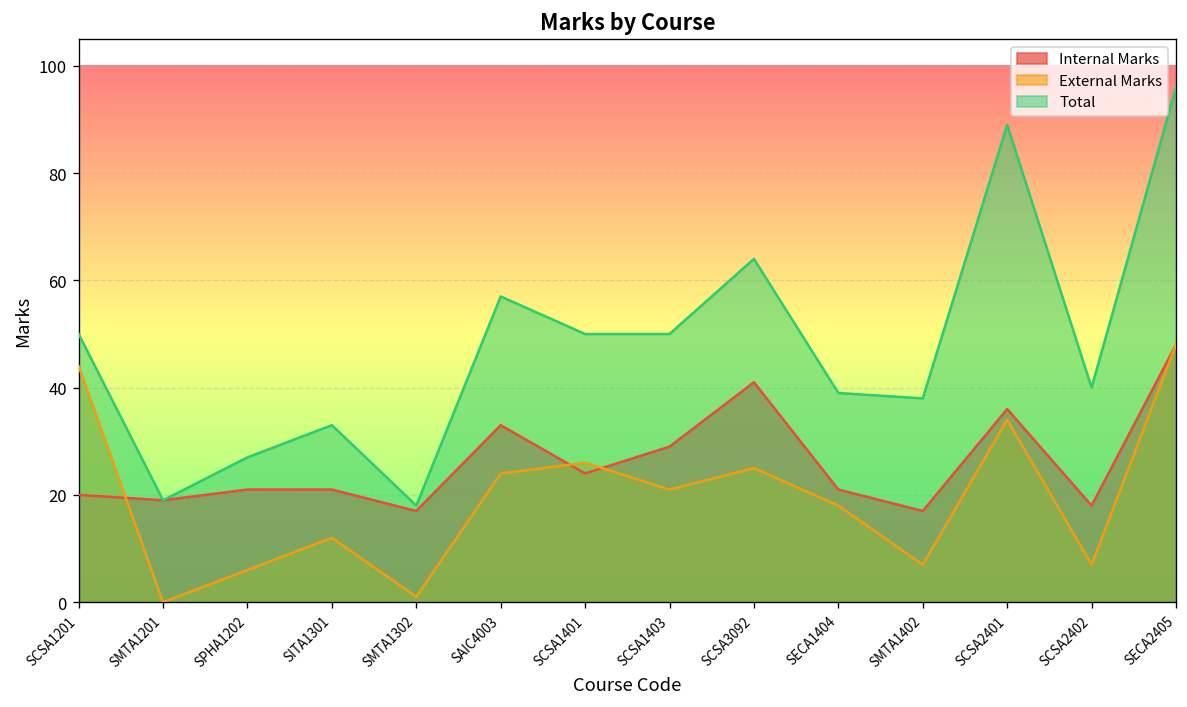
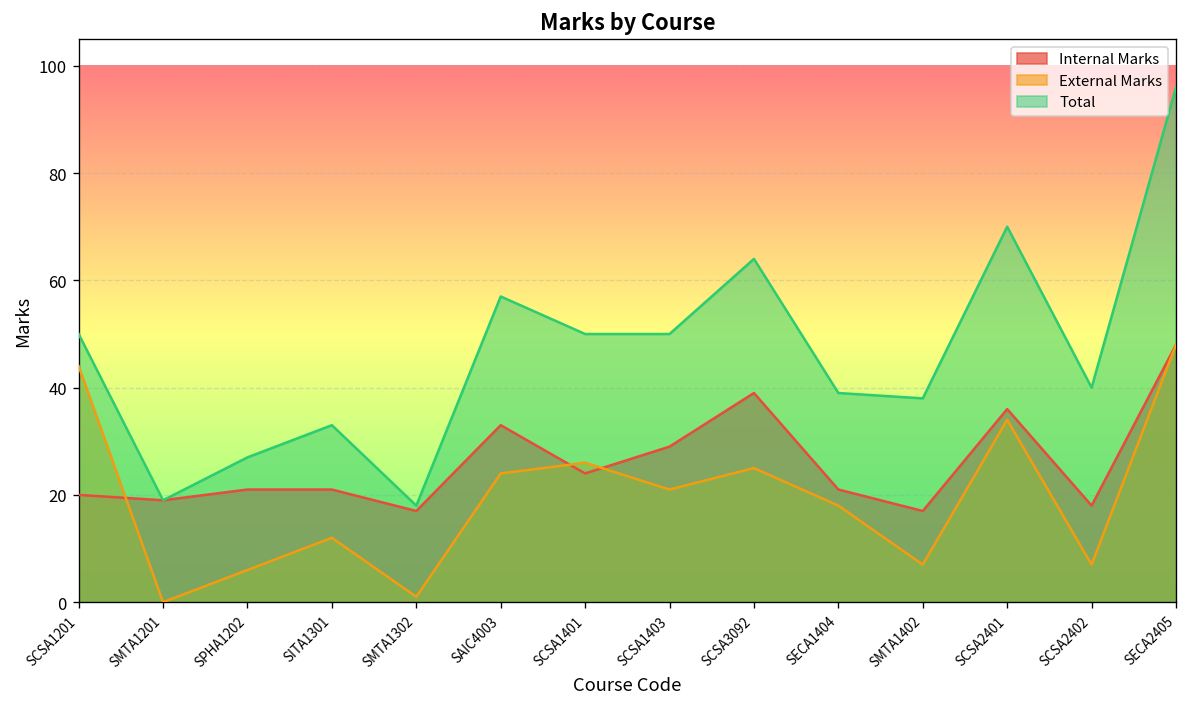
Internal Marks, SCSA3092: 41 -> 39
Total, SCSA2401: 89 -> 70
